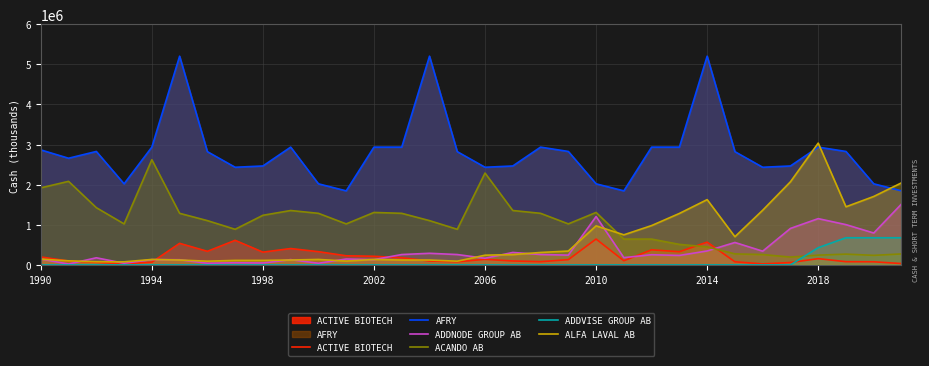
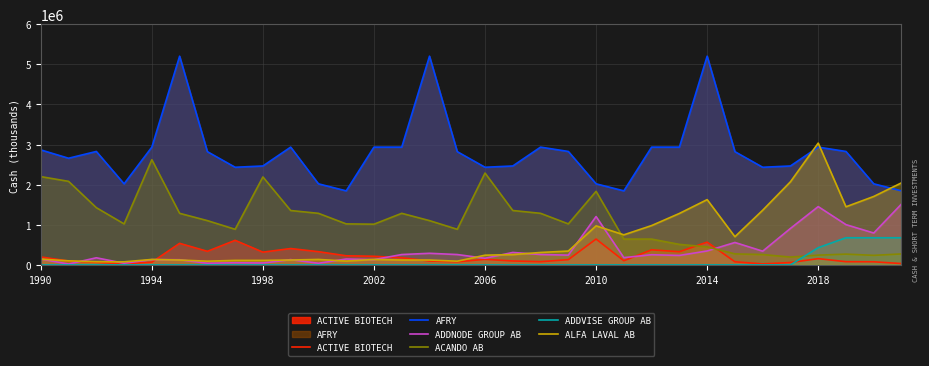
ACANDO AB, 1990: 1900000 -> 2200000
ACANDO AB, 1998: 1200000 -> 2200000
ACANDO AB, 2002: 1300000 -> 1000000
ACANDO AB, 2010: 1300000 -> 1800000
ADDNODE GROUP AB, 2018: 1200000 -> 1500000
